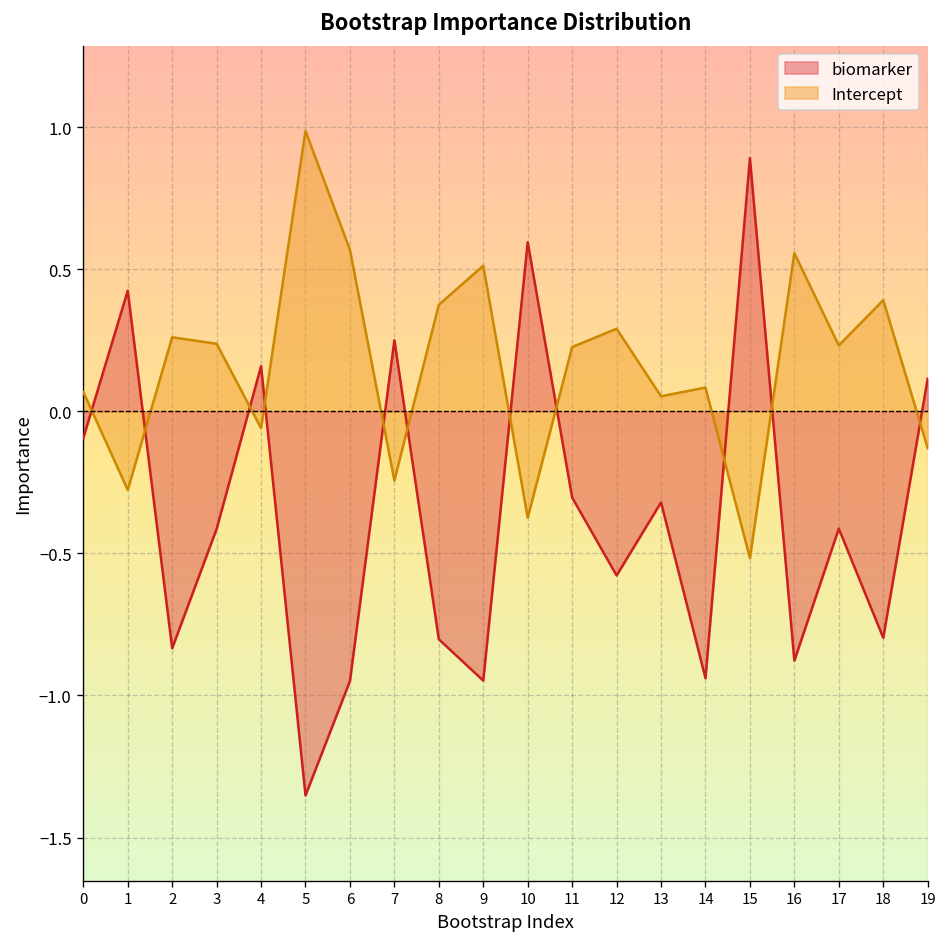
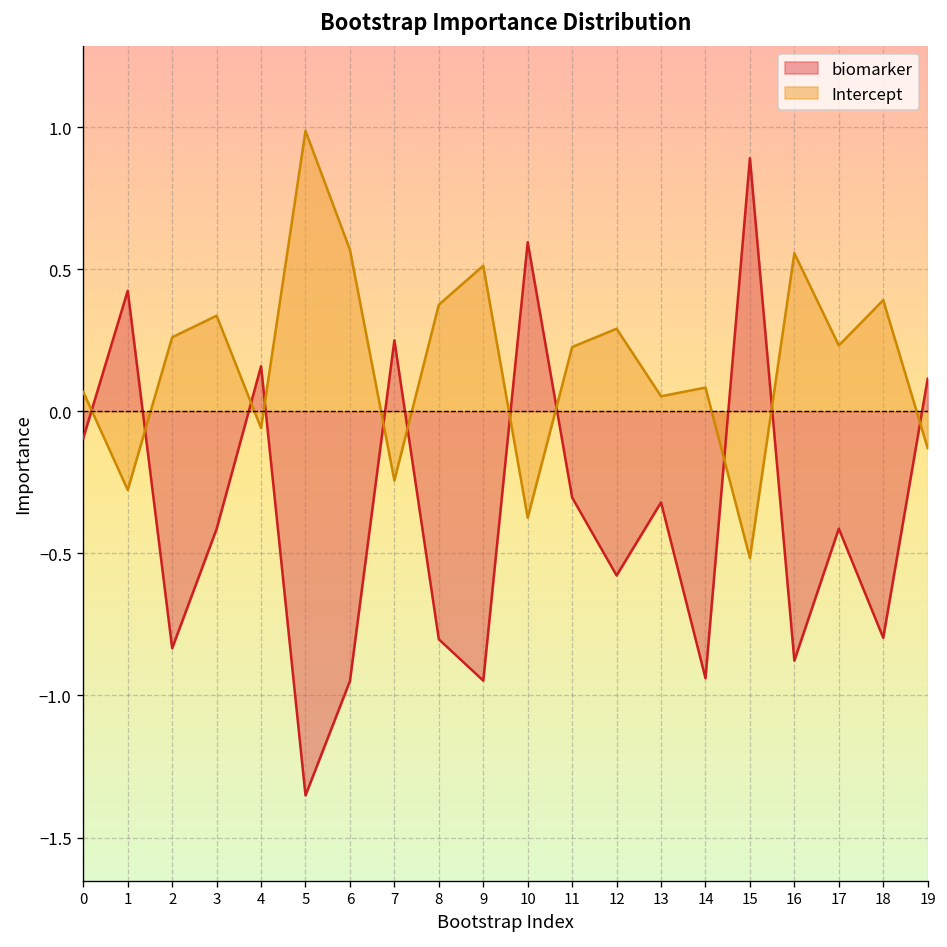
Intercept, 3: 0.24 -> 0.34
